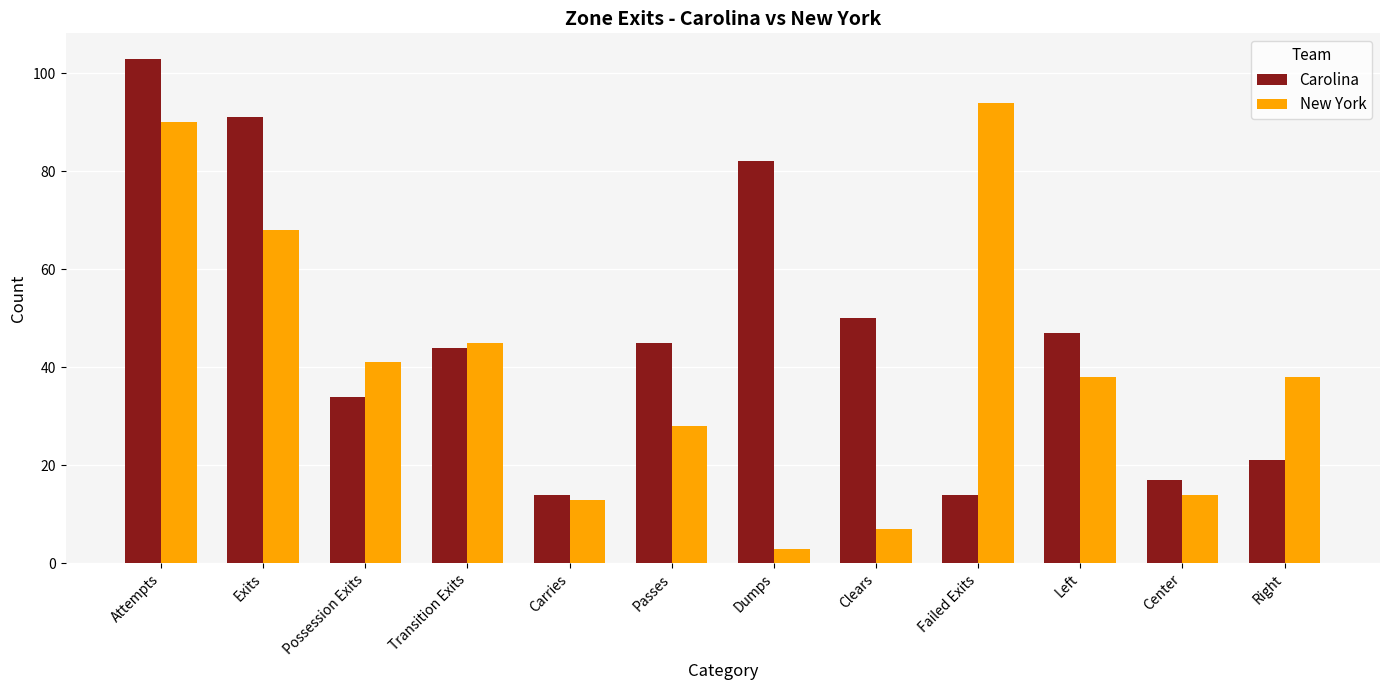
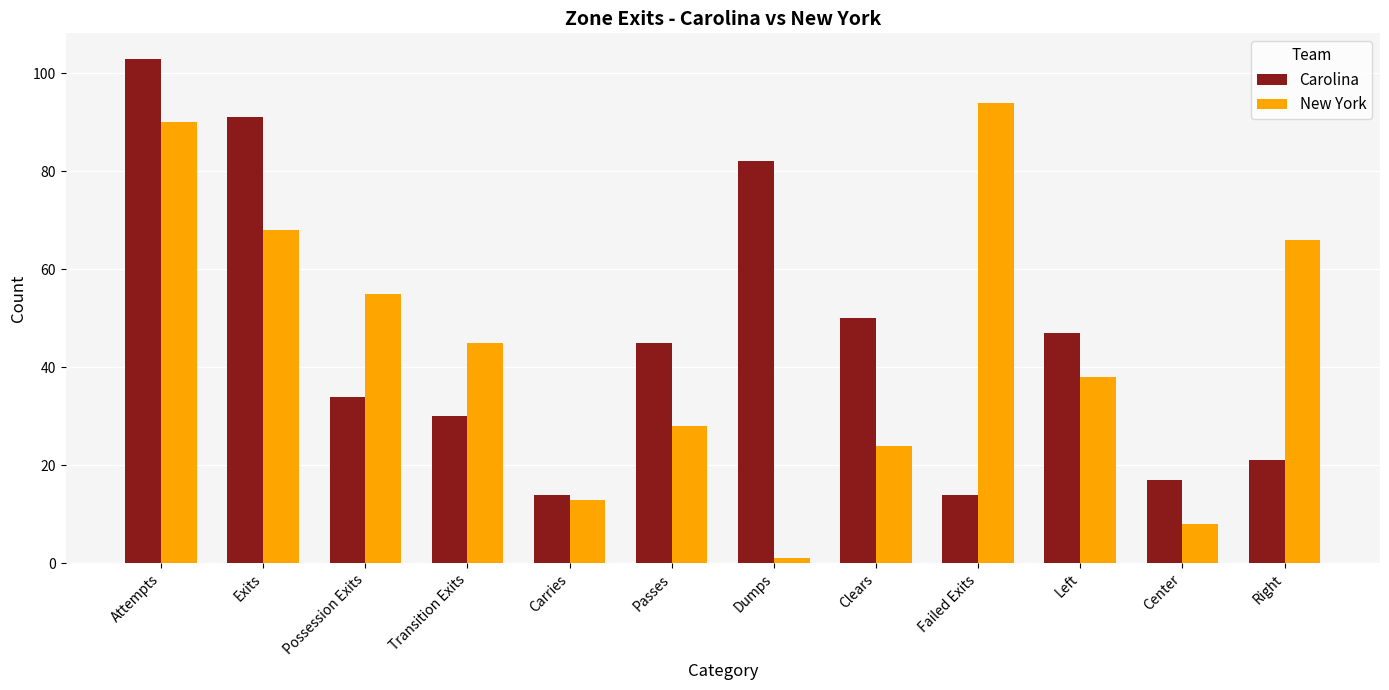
New York, Possession Exits: 41 -> 55
Carolina, Transition Exits: 44 -> 30
New York, Dumps: 3 -> 1
New York, Clears: 7 -> 24
New York, Center: 14 -> 8
New York, Right: 38 -> 66
